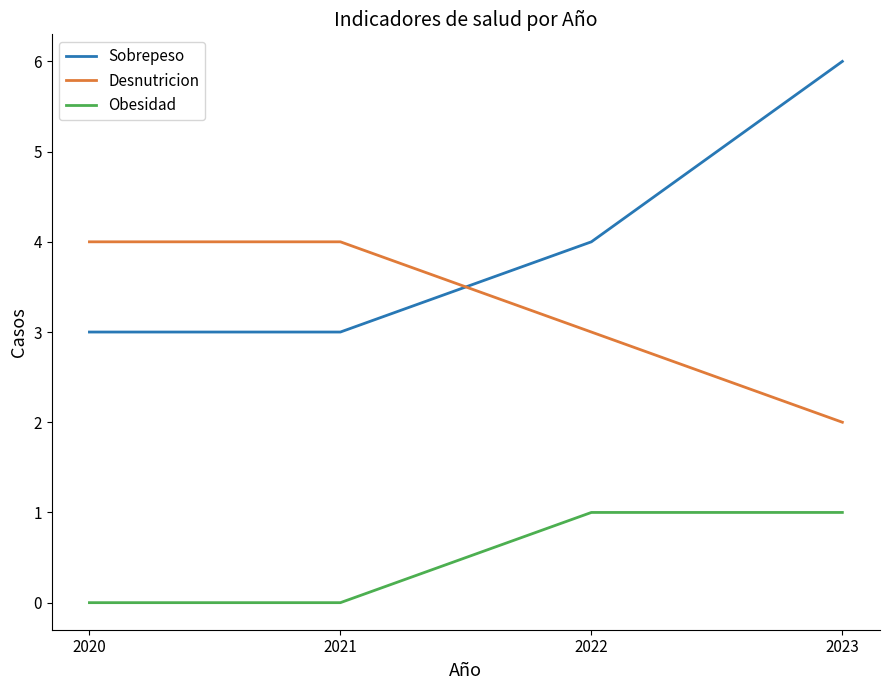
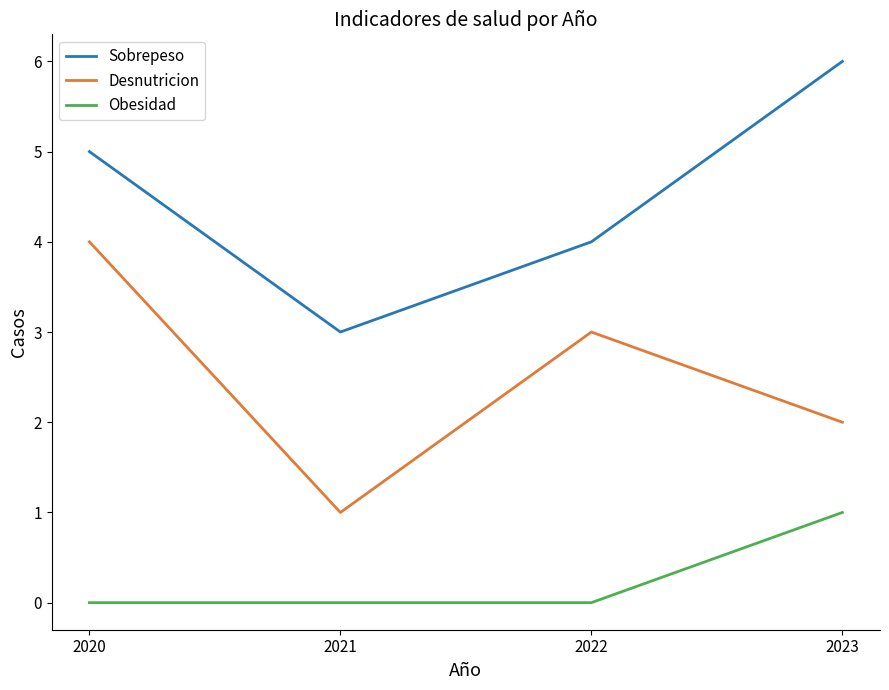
Sobrepeso, 2020: 3 -> 5
Desnutricion, 2021: 4 -> 1
Obesidad, 2022: 1 -> 0
